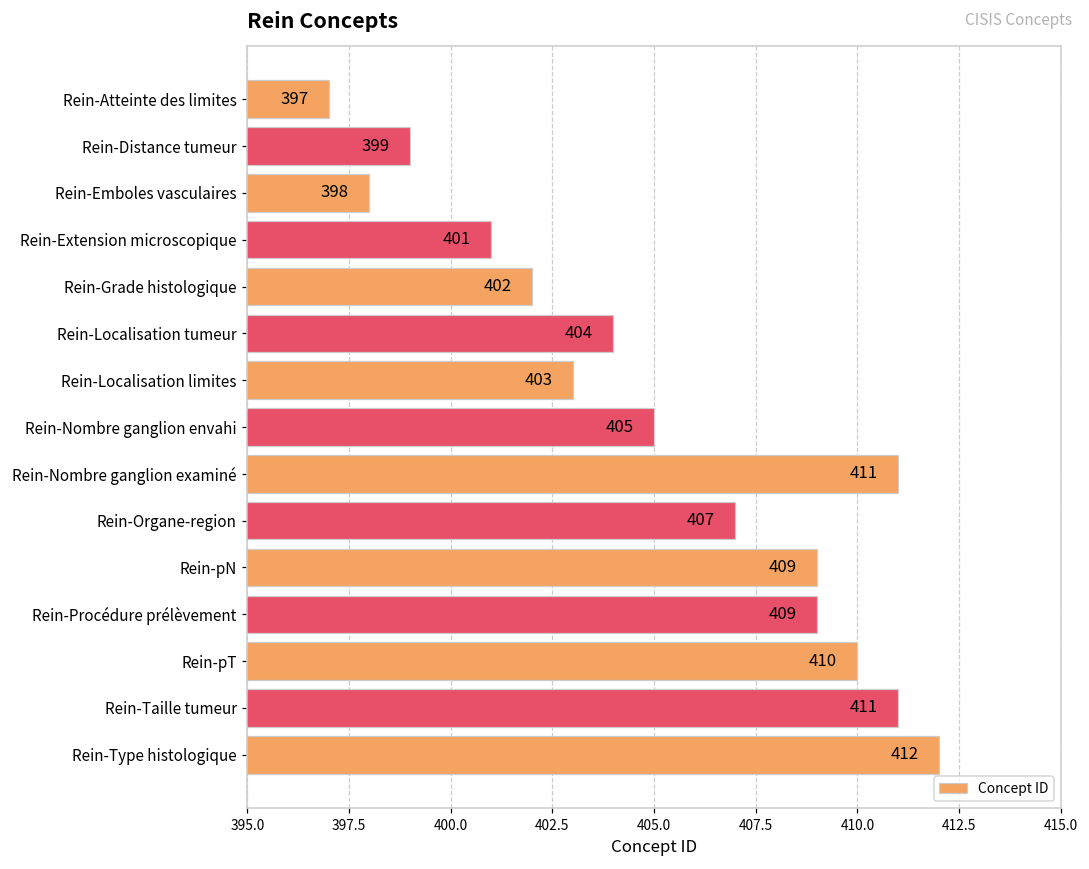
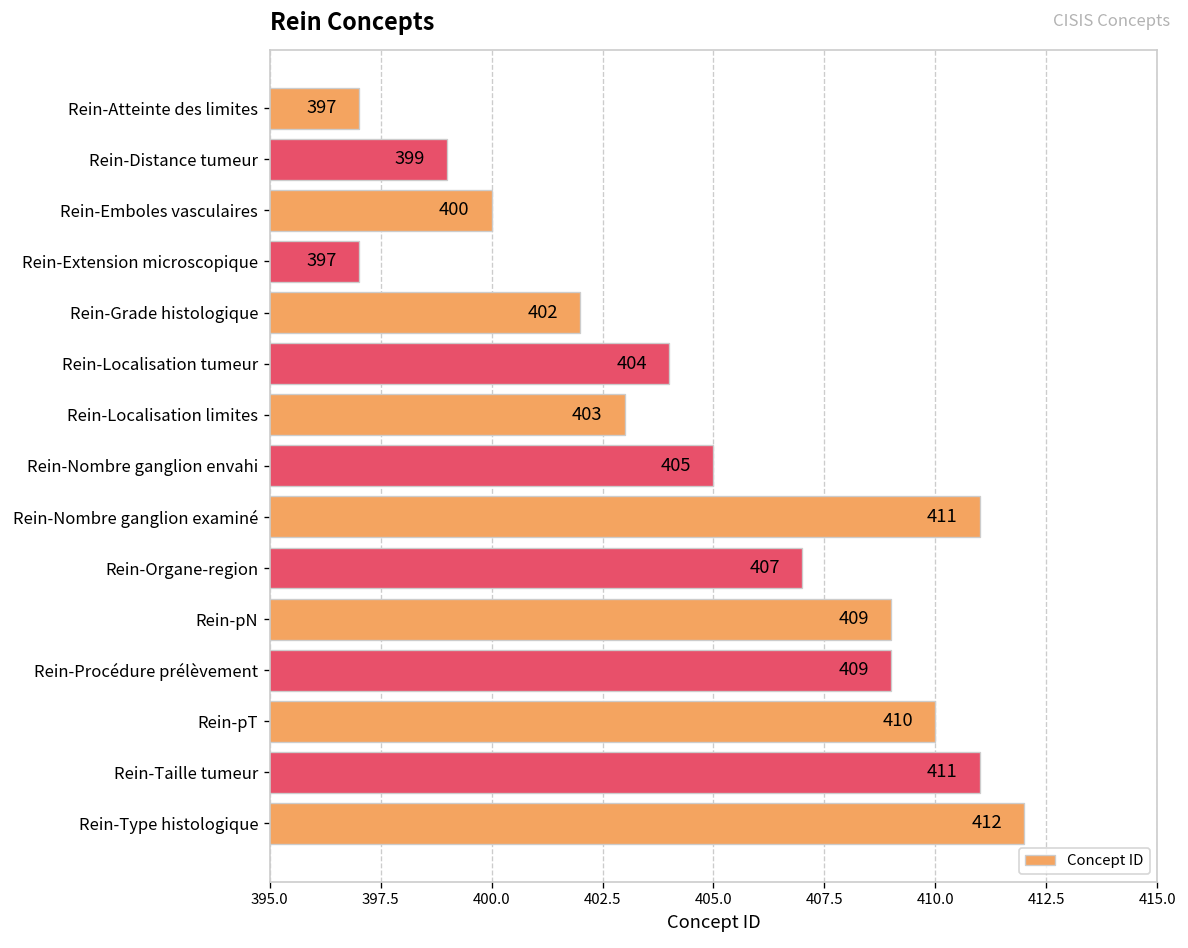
Rein-Emboles vasculaires: 398 -> 400
Rein-Extension microscopique: 401 -> 397
